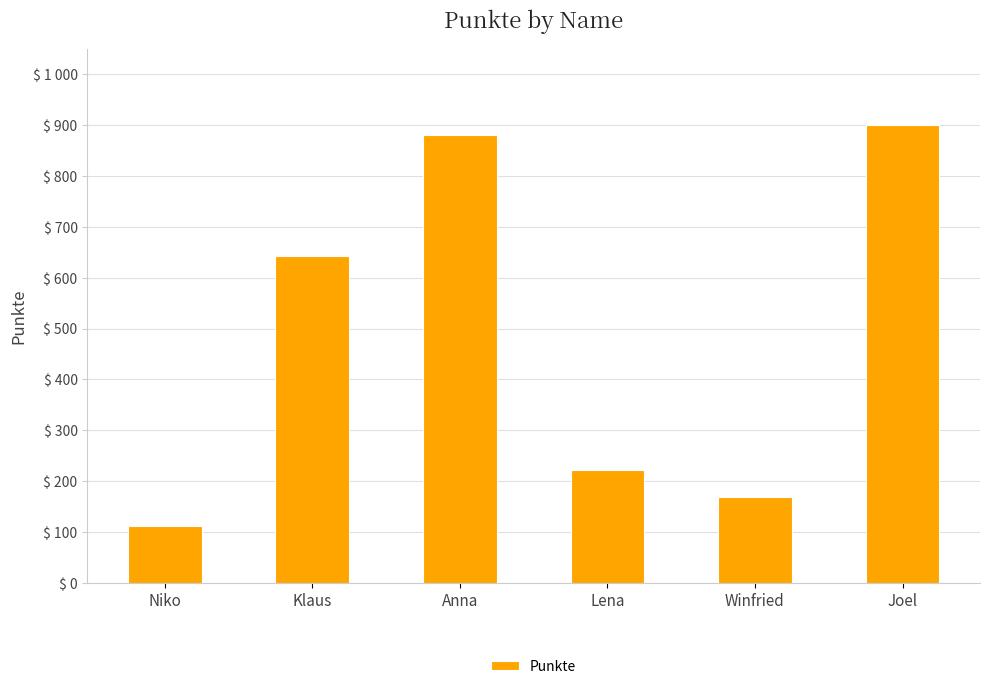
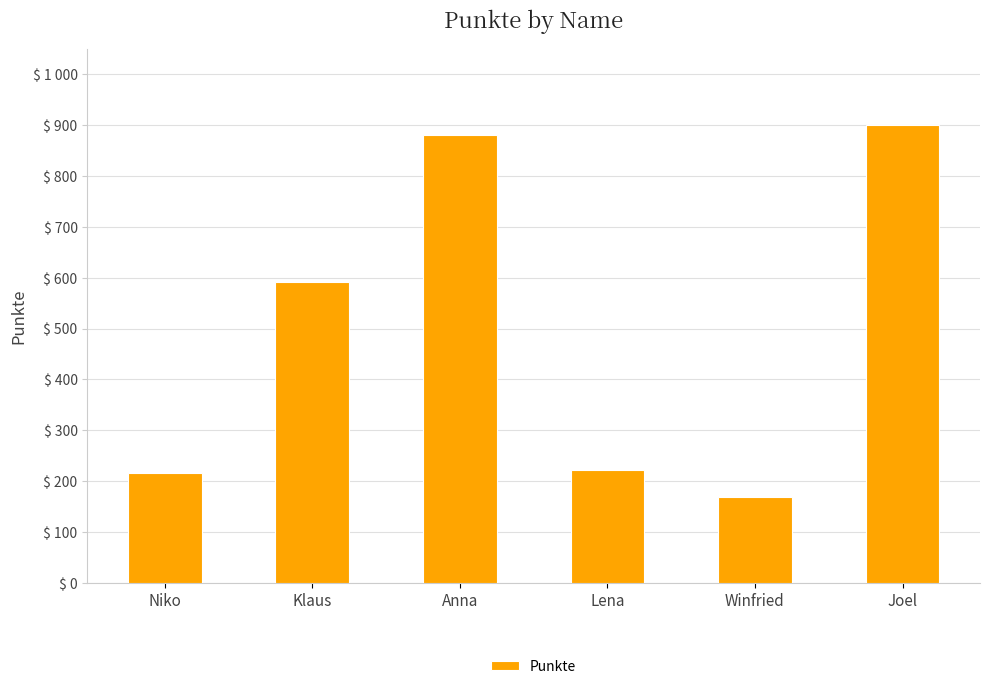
Niko: $ 110 -> $ 220
Klaus: $ 640 -> $ 590
